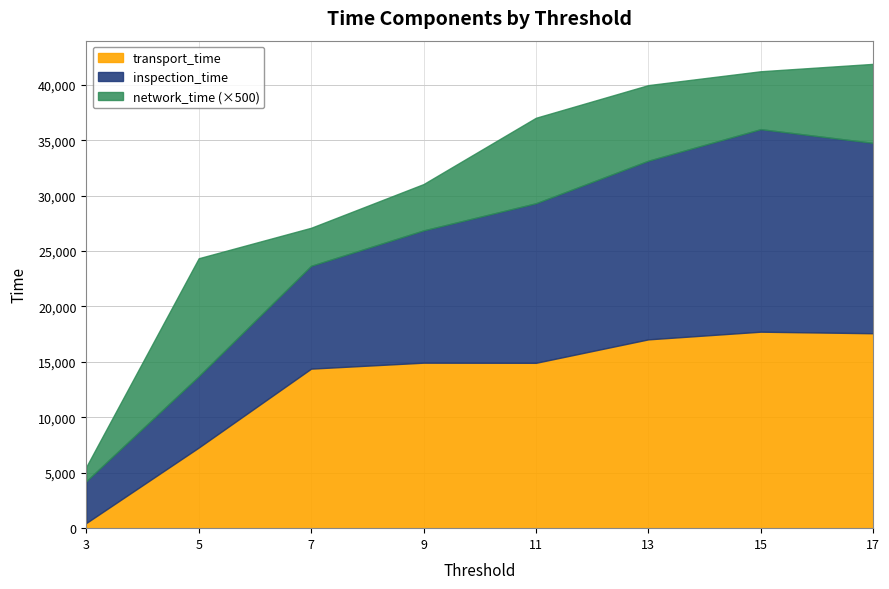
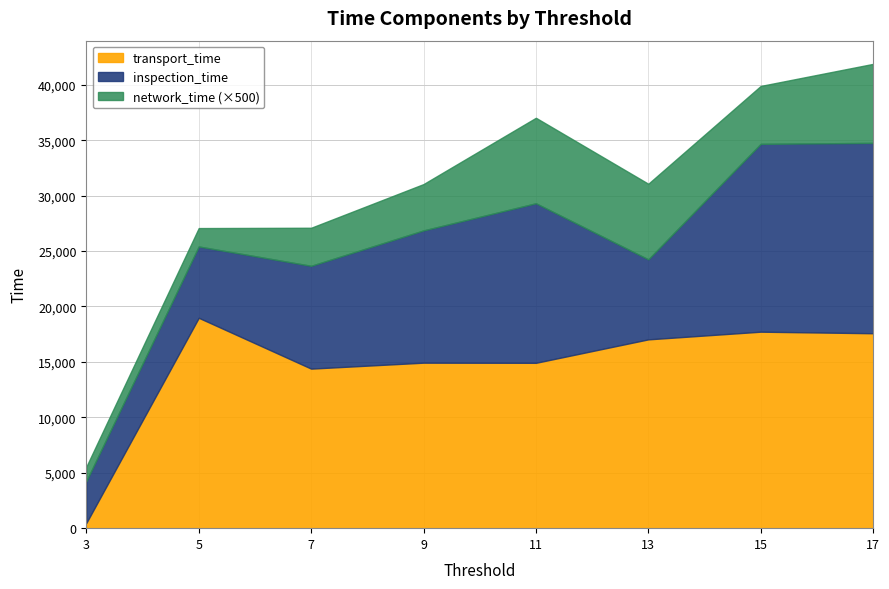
transport_time, 5: 7,300 -> 19,000
network_time (×500), 5: 10,600 -> 1,700
inspection_time, 13: 16,100 -> 7,200
inspection_time, 15: 18,300 -> 16,900
